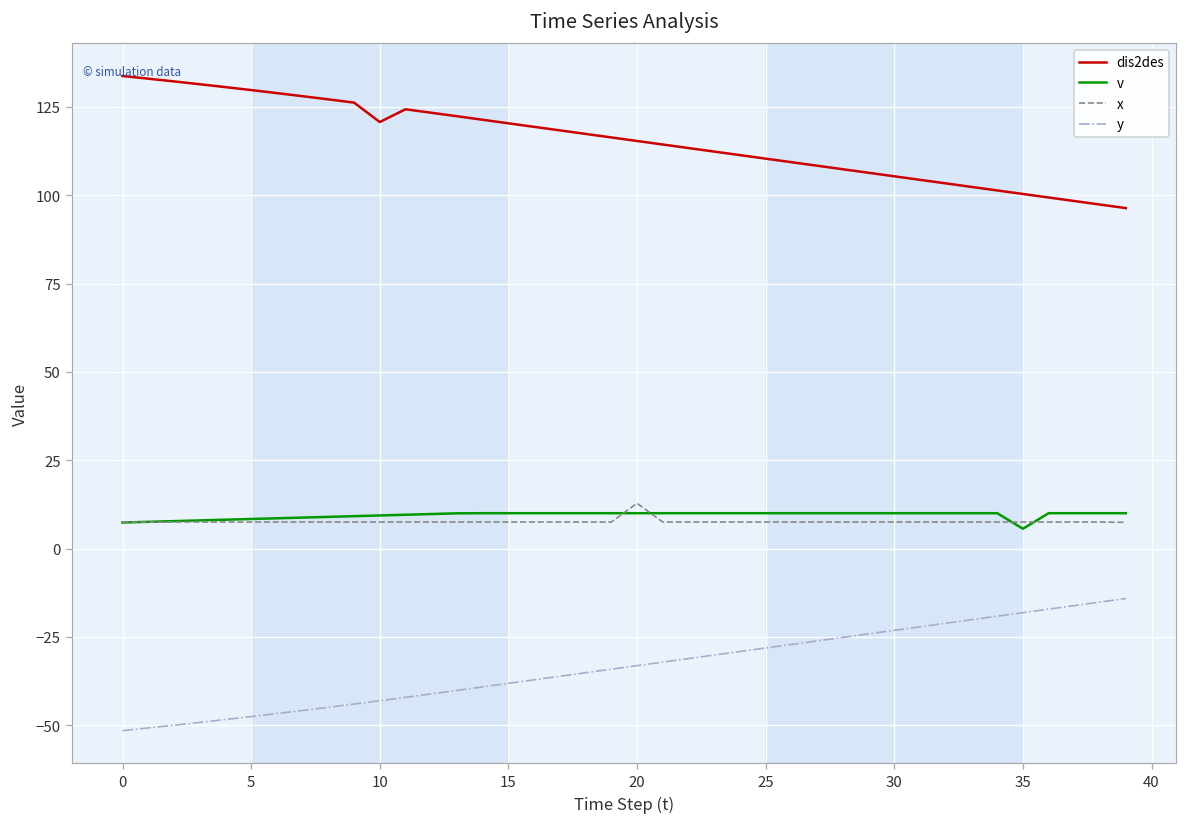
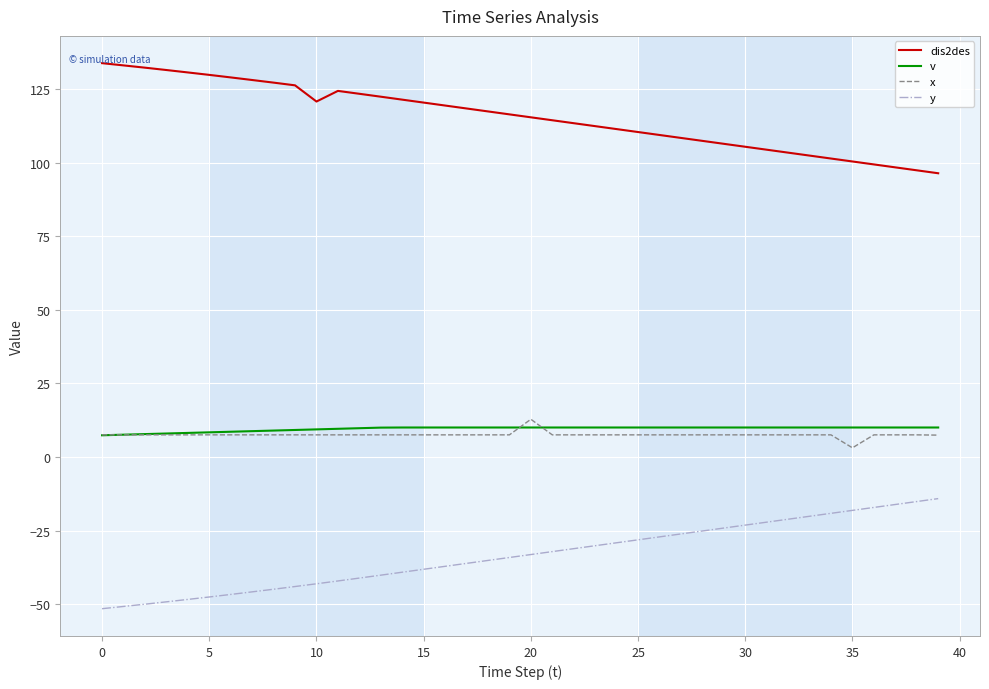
v, 35: 6 -> 10
x, 35: 8 -> 3
